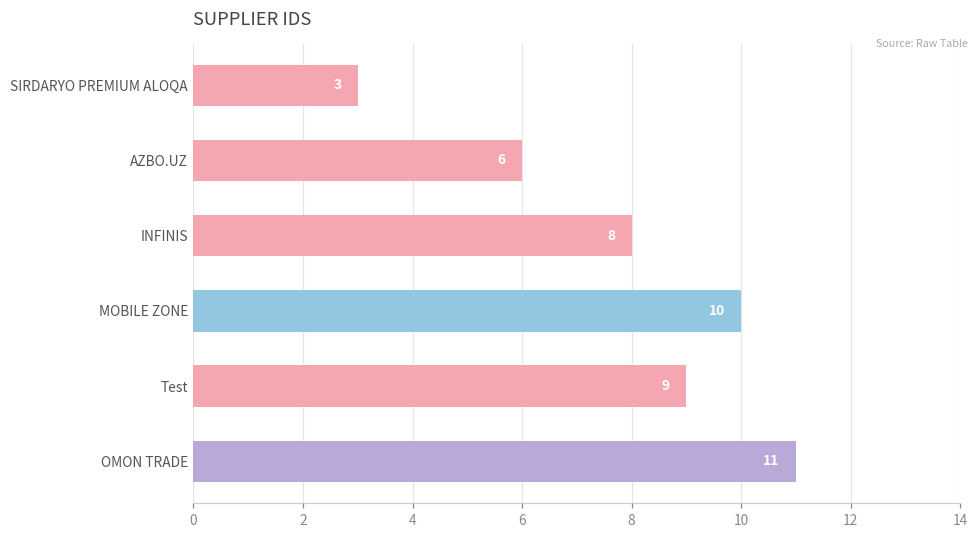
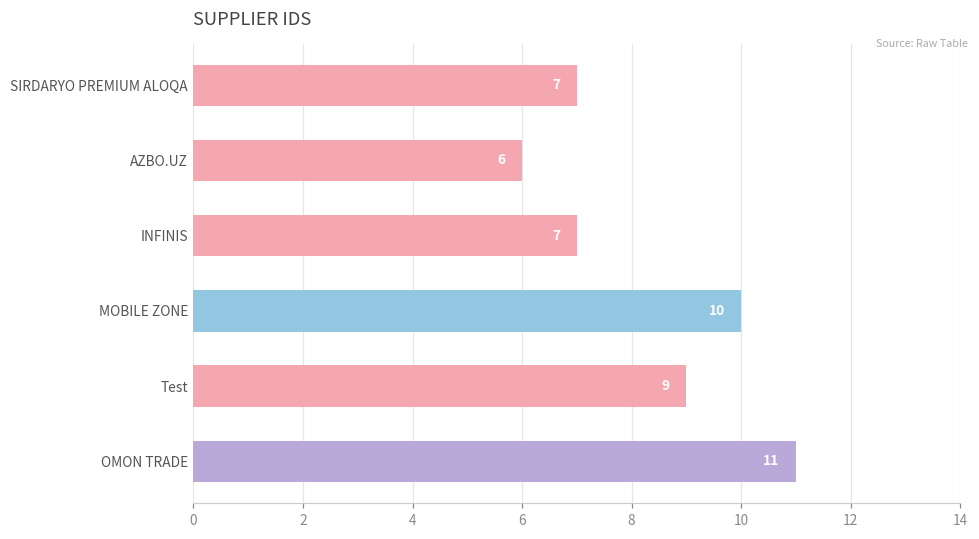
SIRDARYO PREMIUM ALOQA: 3 -> 7
INFINIS: 8 -> 7
